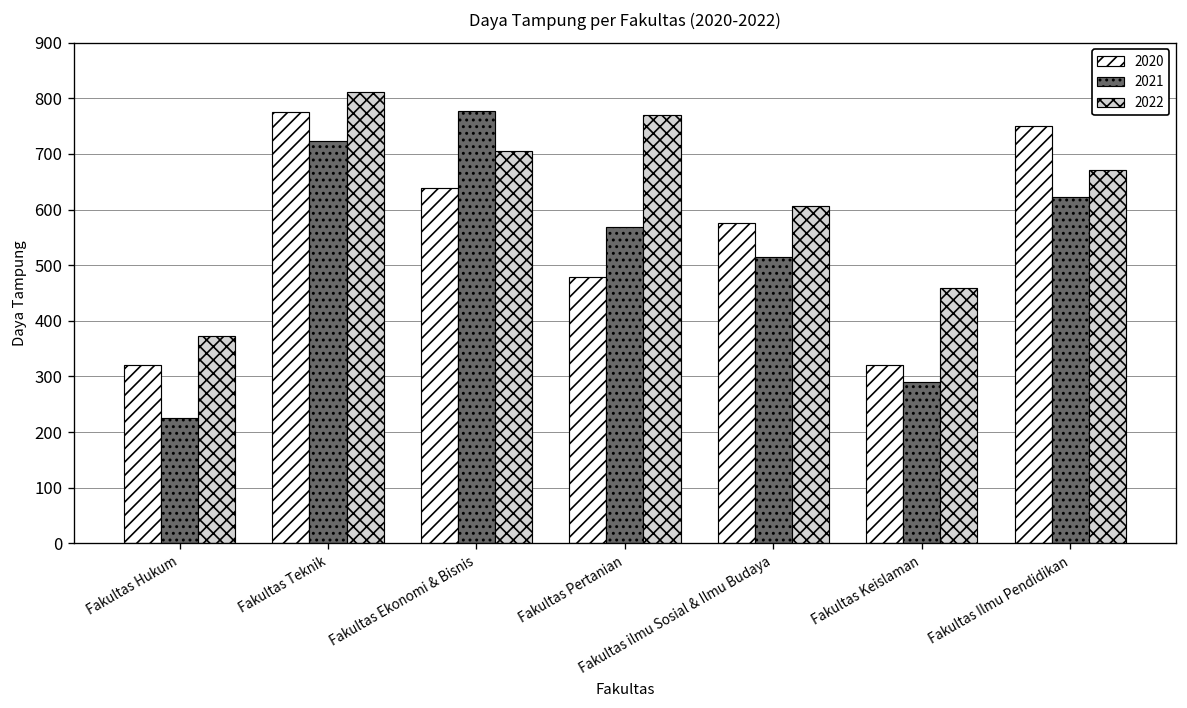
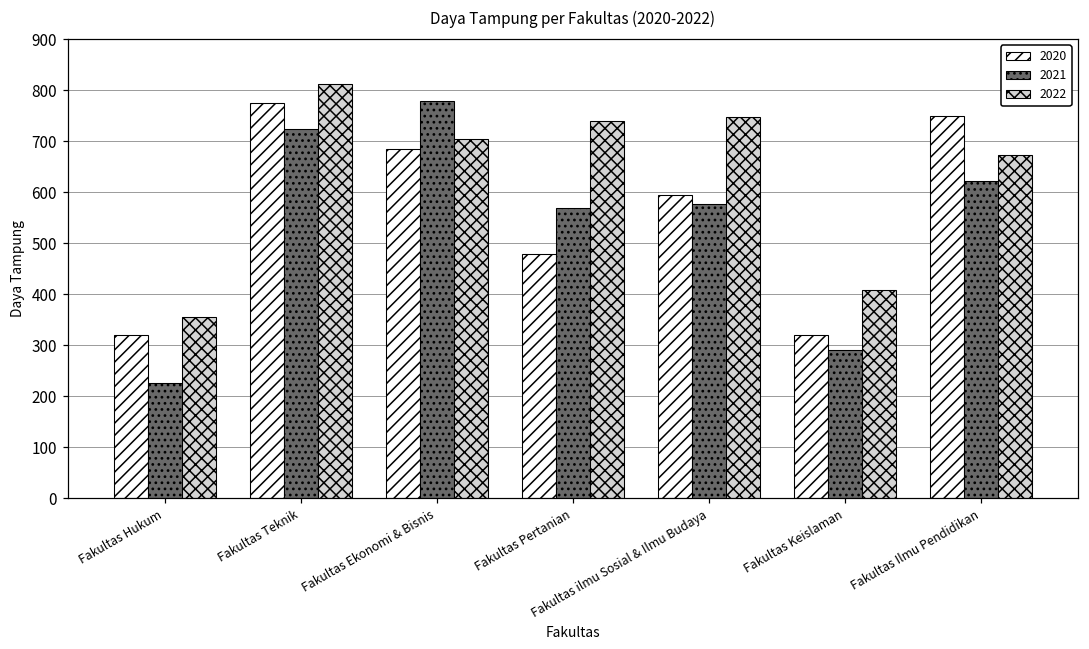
2022, Fakultas Hukum: 370 -> 360
2020, Fakultas Ekonomi & Bisnis: 640 -> 680
2022, Fakultas Pertanian: 770 -> 740
2020, Fakultas ilmu Sosial & Ilmu Budaya: 580 -> 600
2021, Fakultas ilmu Sosial & Ilmu Budaya: 510 -> 580
2022, Fakultas ilmu Sosial & Ilmu Budaya: 610 -> 750
2022, Fakultas Keislaman: 460 -> 410
